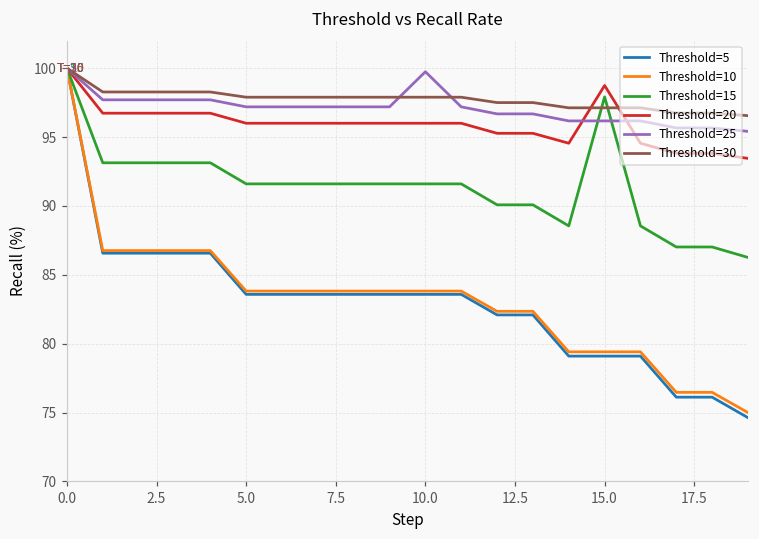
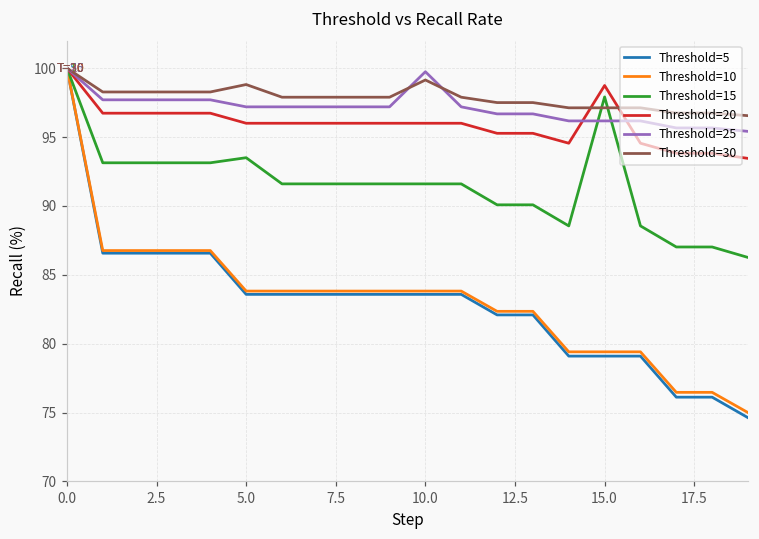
Threshold=15, 5.0: 91.6 -> 93.5
Threshold=30, 5.0: 97.9 -> 98.8
Threshold=30, 10.0: 97.9 -> 99.1
